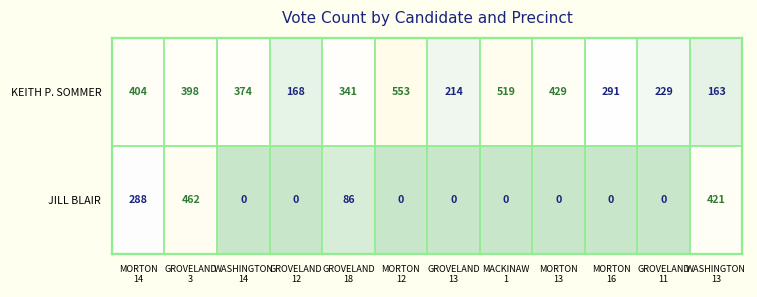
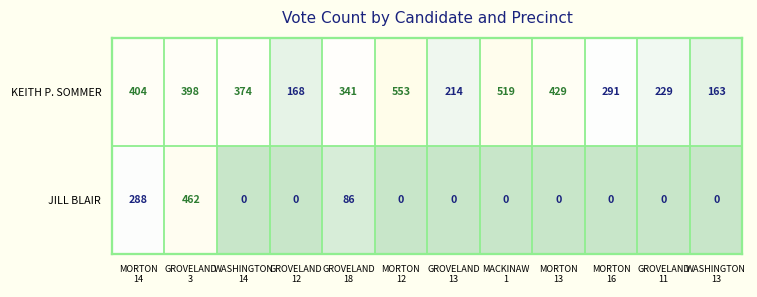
JILL BLAIR, WASHINGTON 13: 421 -> 0
